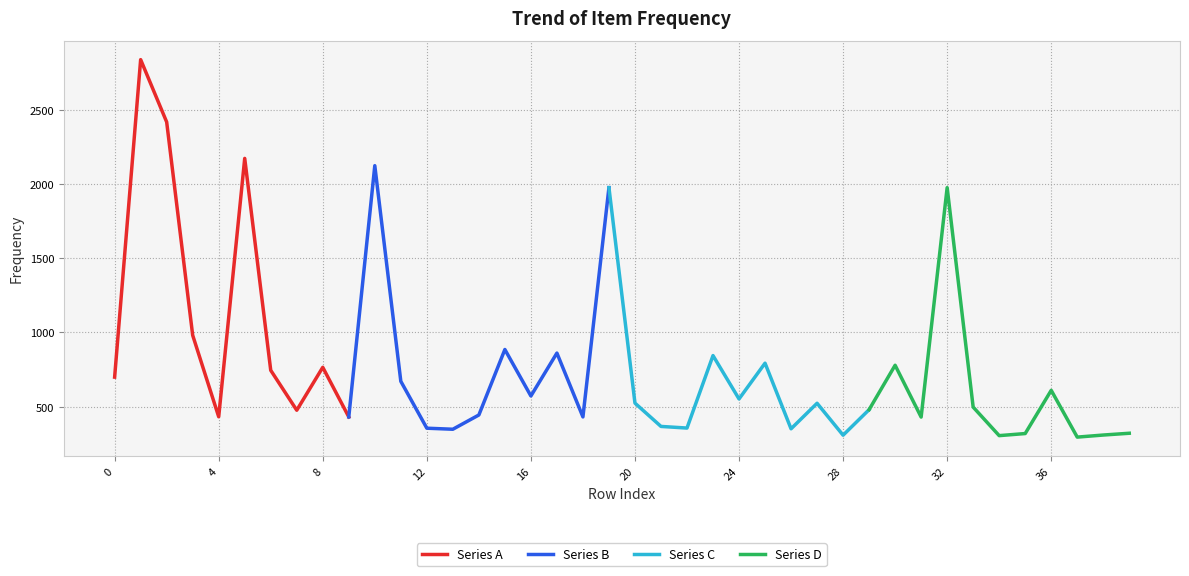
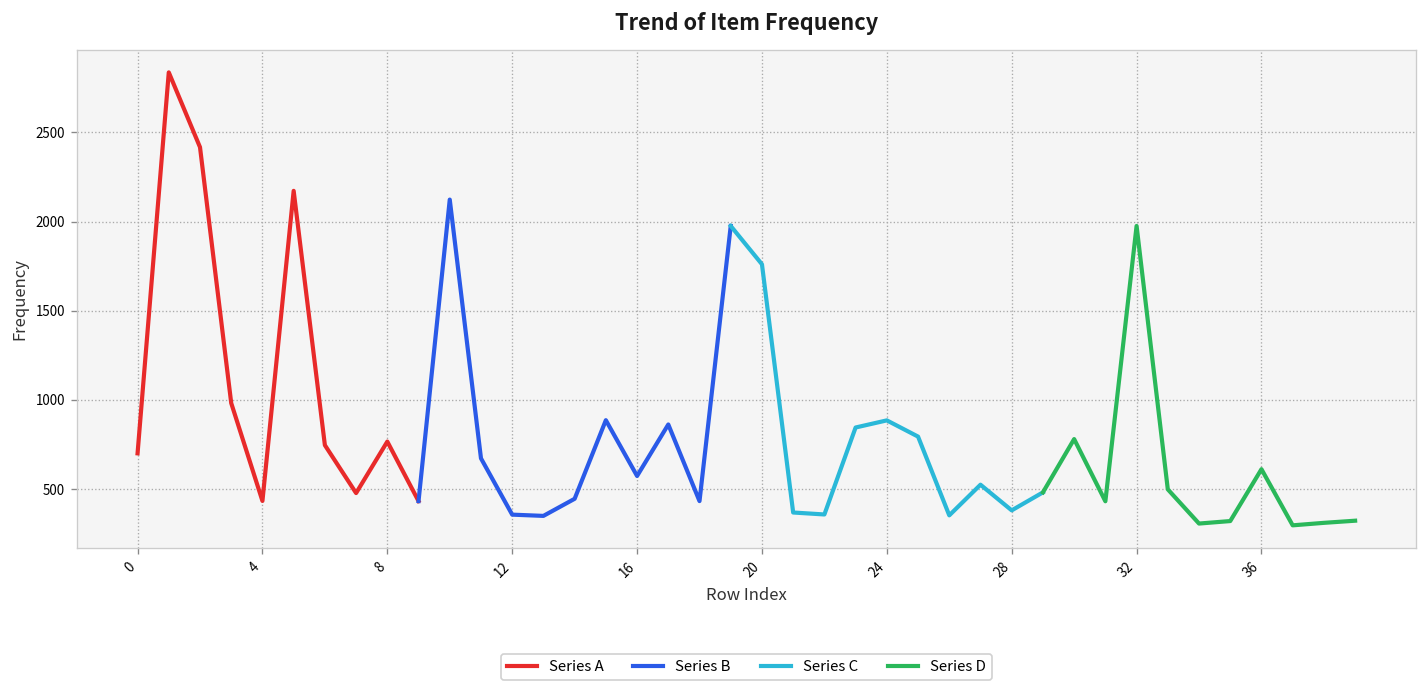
Series C, 20: 520 -> 1760
Series C, 24: 550 -> 880
Series C, 28: 310 -> 380
